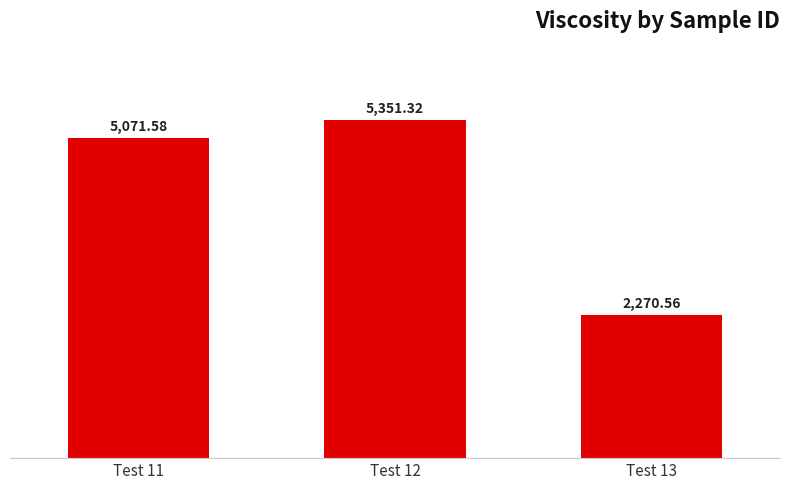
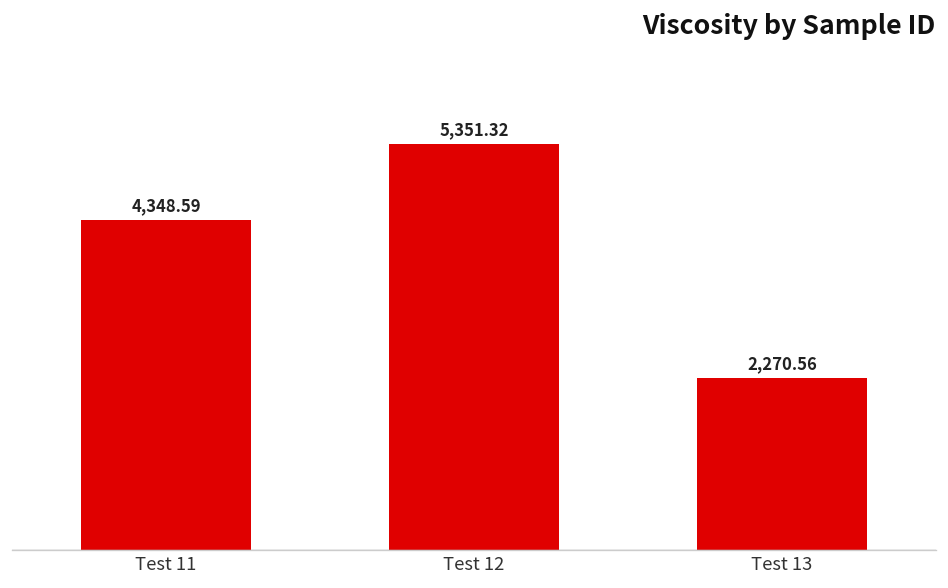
Test 11: 5,071.58 -> 4,348.59
